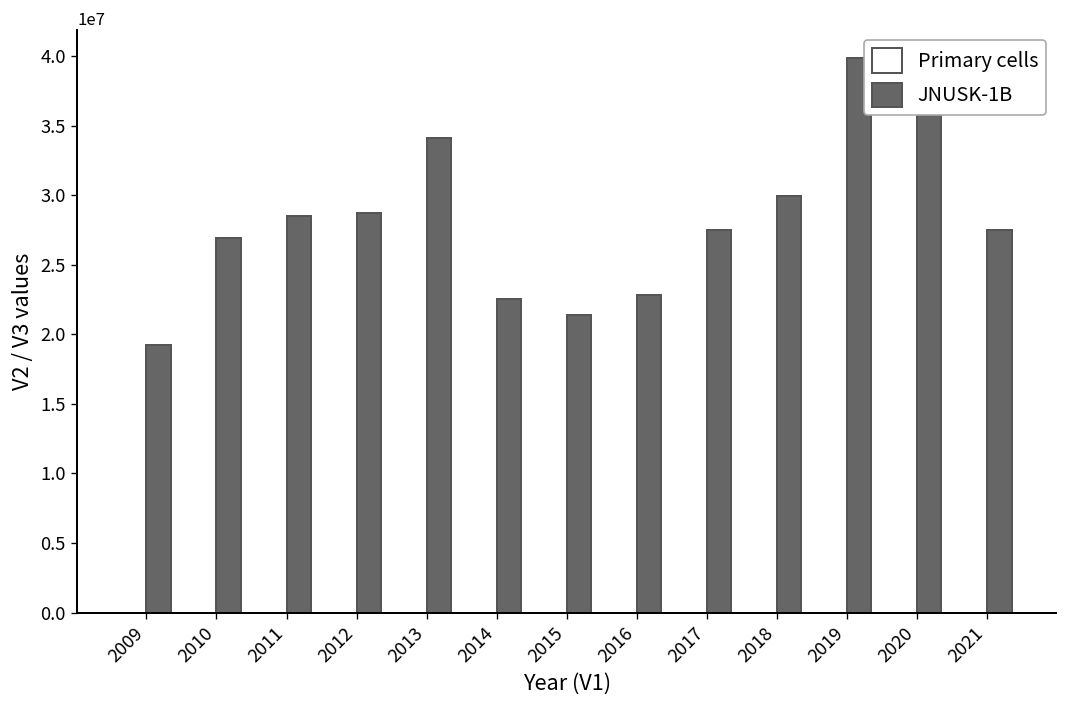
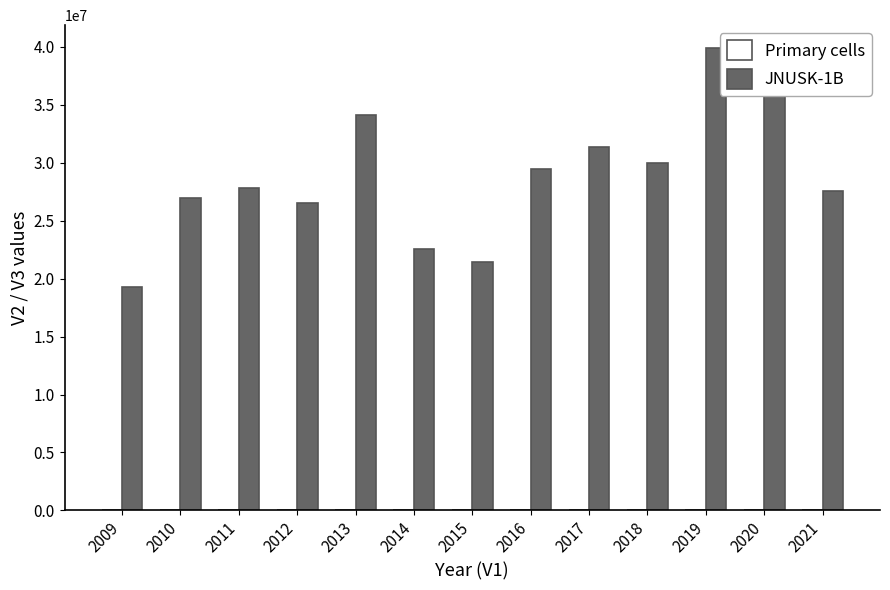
JNUSK-1B, 2011: 28500000 -> 27800000
JNUSK-1B, 2012: 28700000 -> 26500000
JNUSK-1B, 2016: 22900000 -> 29400000
JNUSK-1B, 2017: 27500000 -> 31400000
